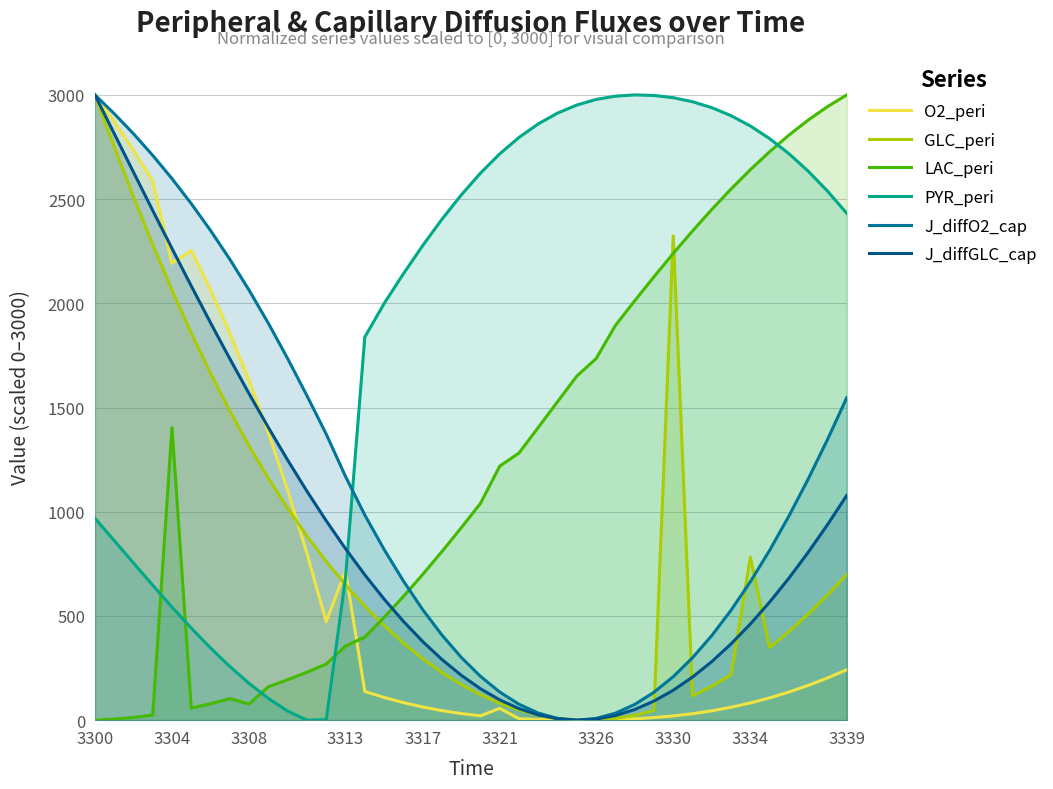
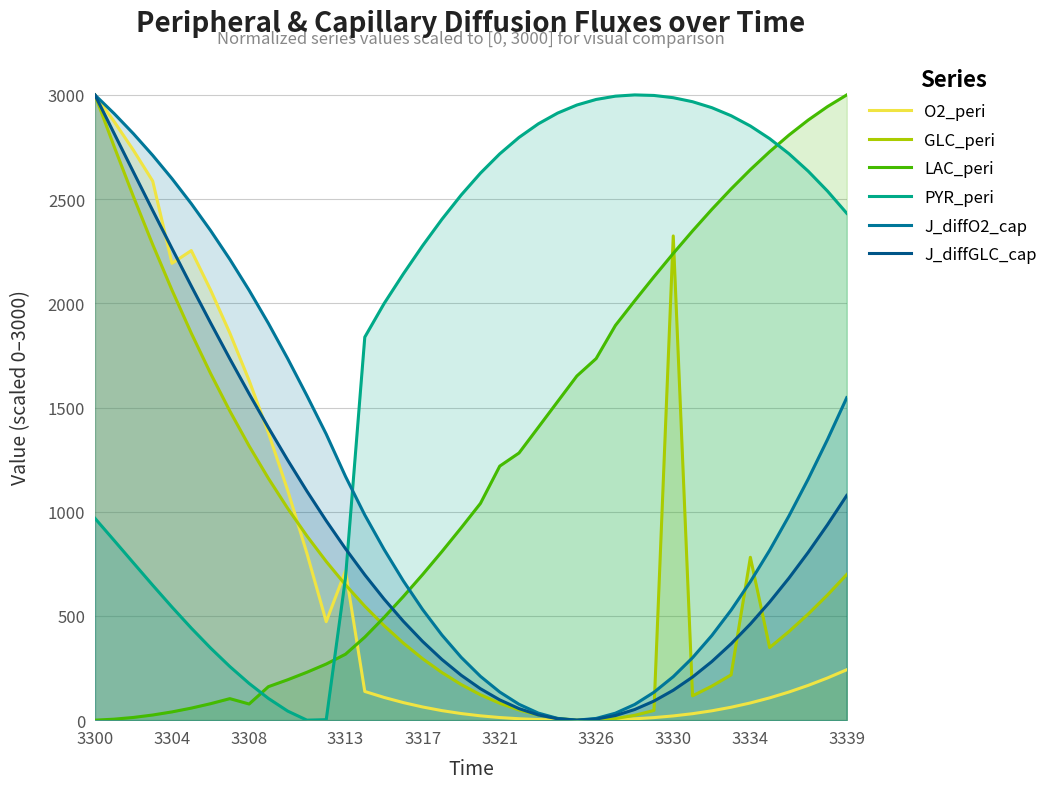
LAC_peri, 3304: 1400 -> 40
LAC_peri, 3313: 360 -> 320
O2_peri, 3321: 60 -> 10
